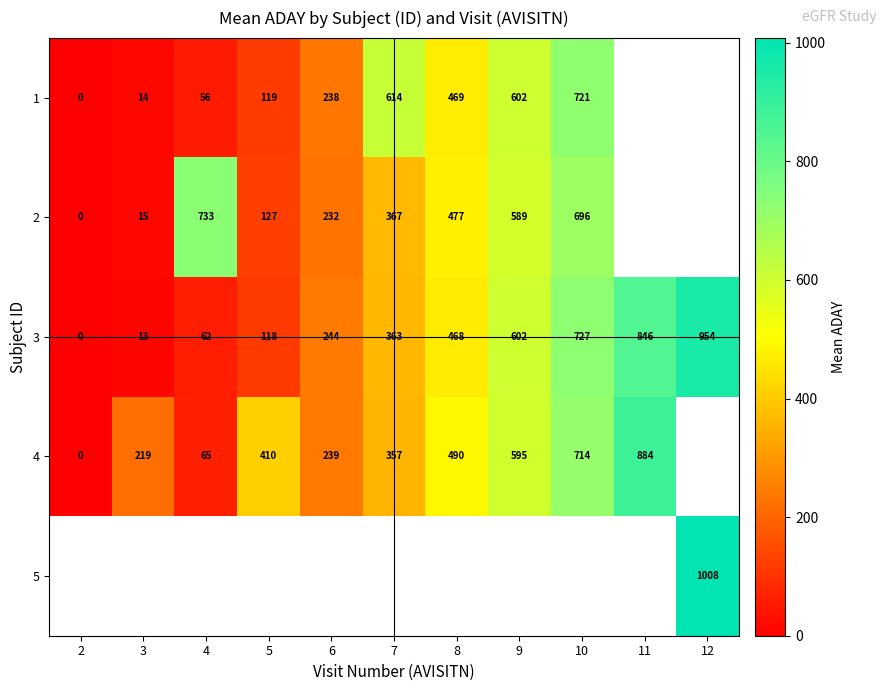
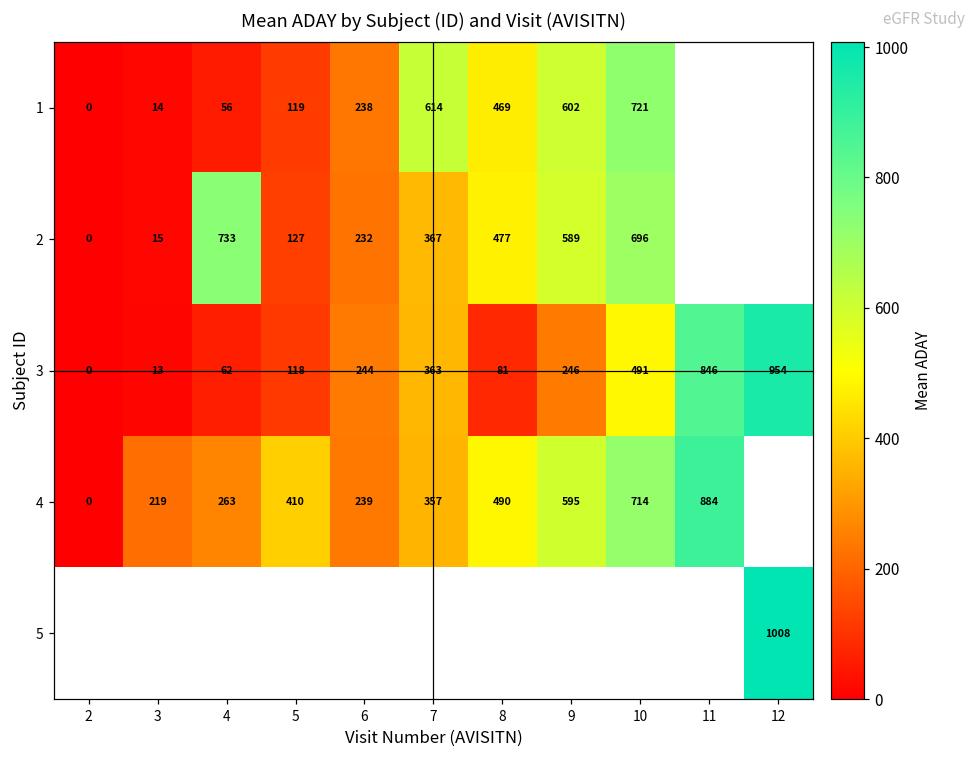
3, 8: 468 -> 81
3, 9: 602 -> 246
3, 10: 727 -> 491
4, 4: 65 -> 263
